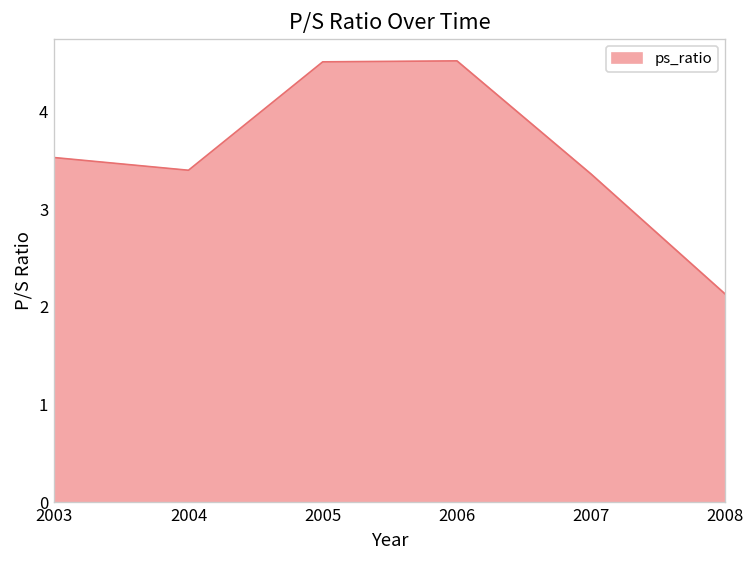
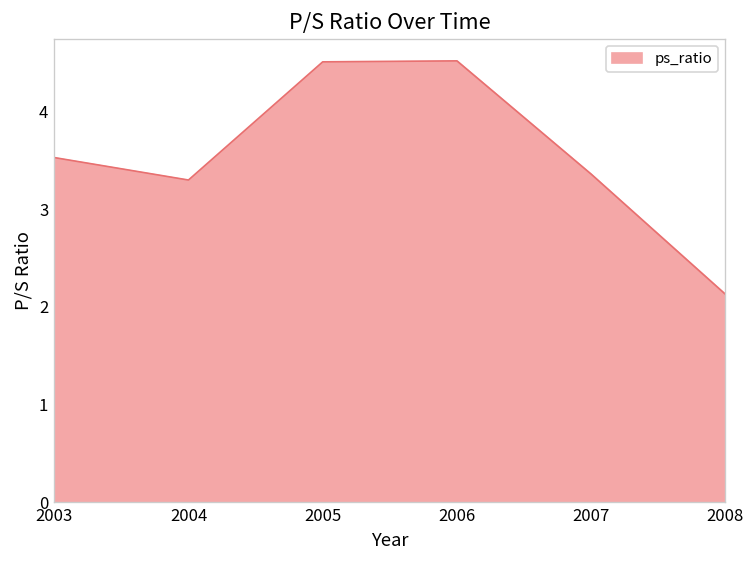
2004: 3.4 -> 3.3
